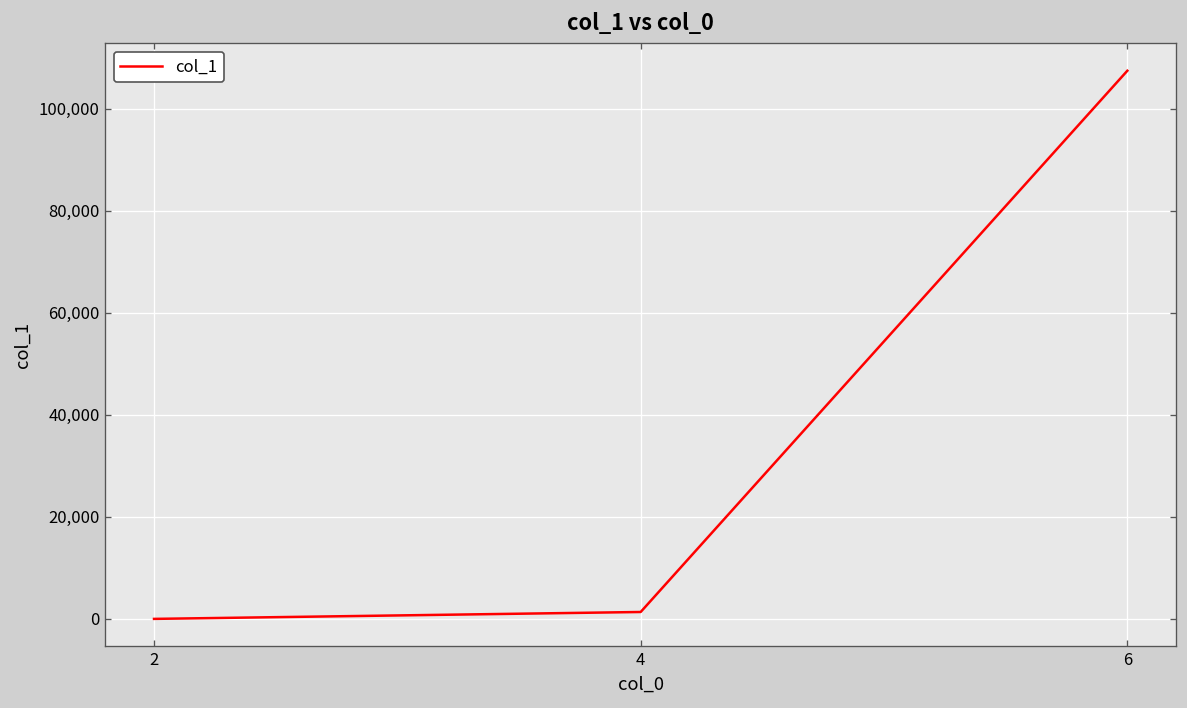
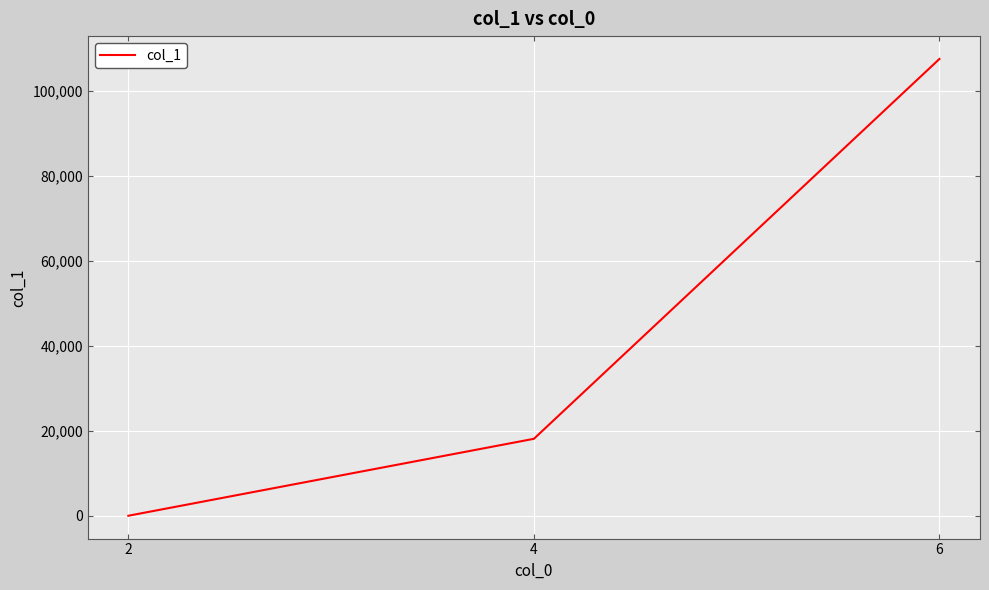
4: 1,000 -> 18,000
